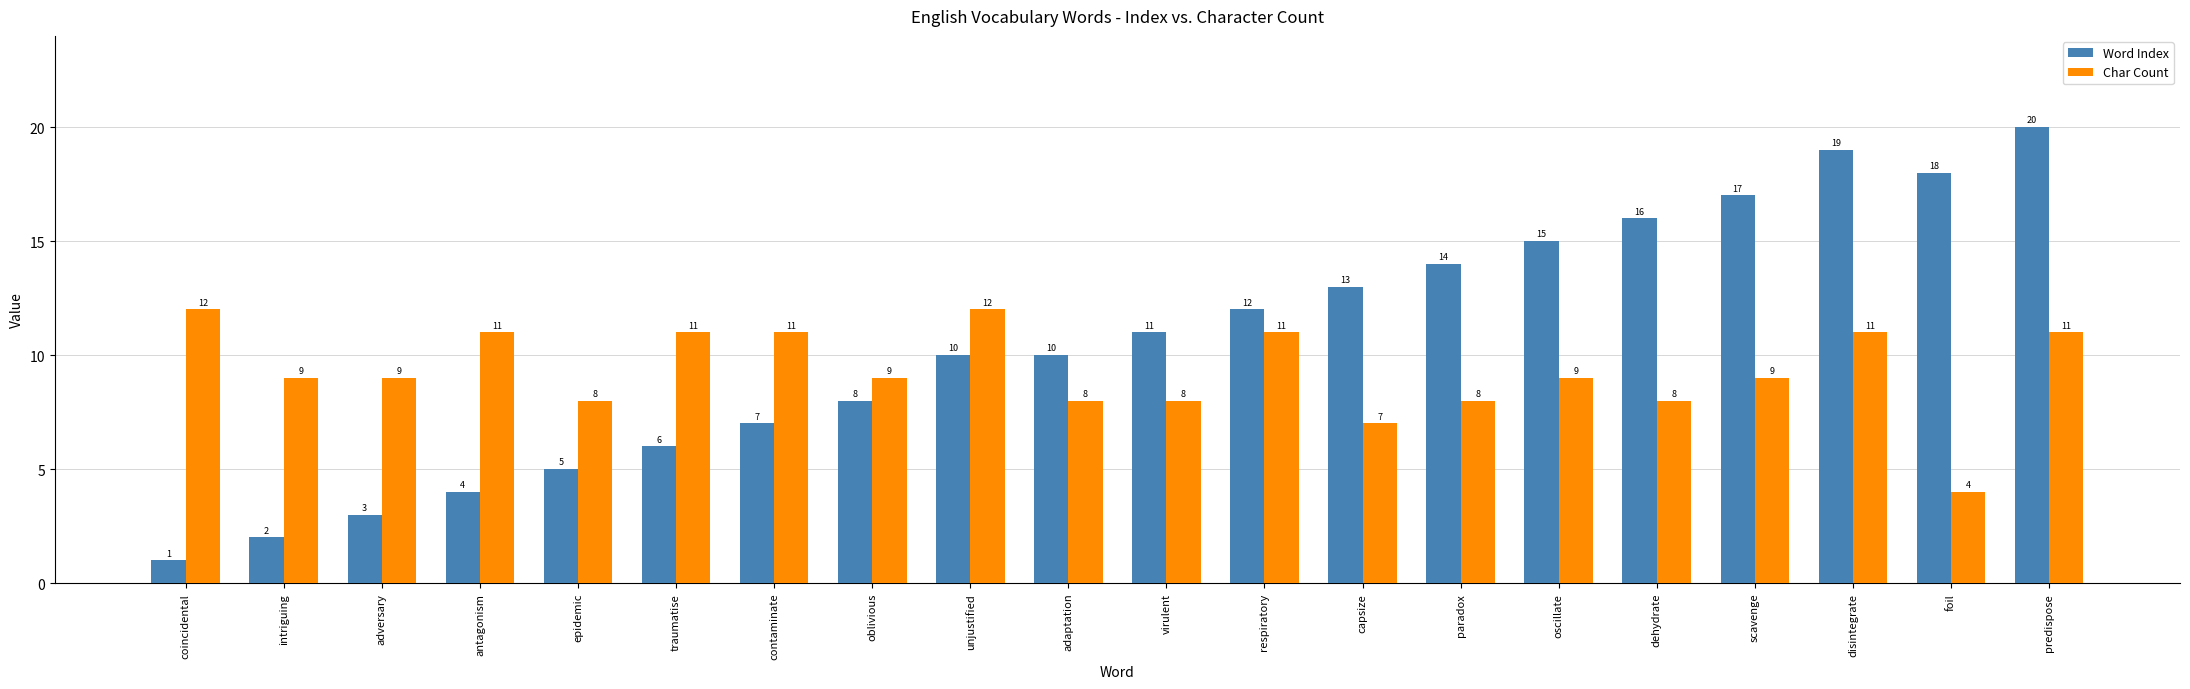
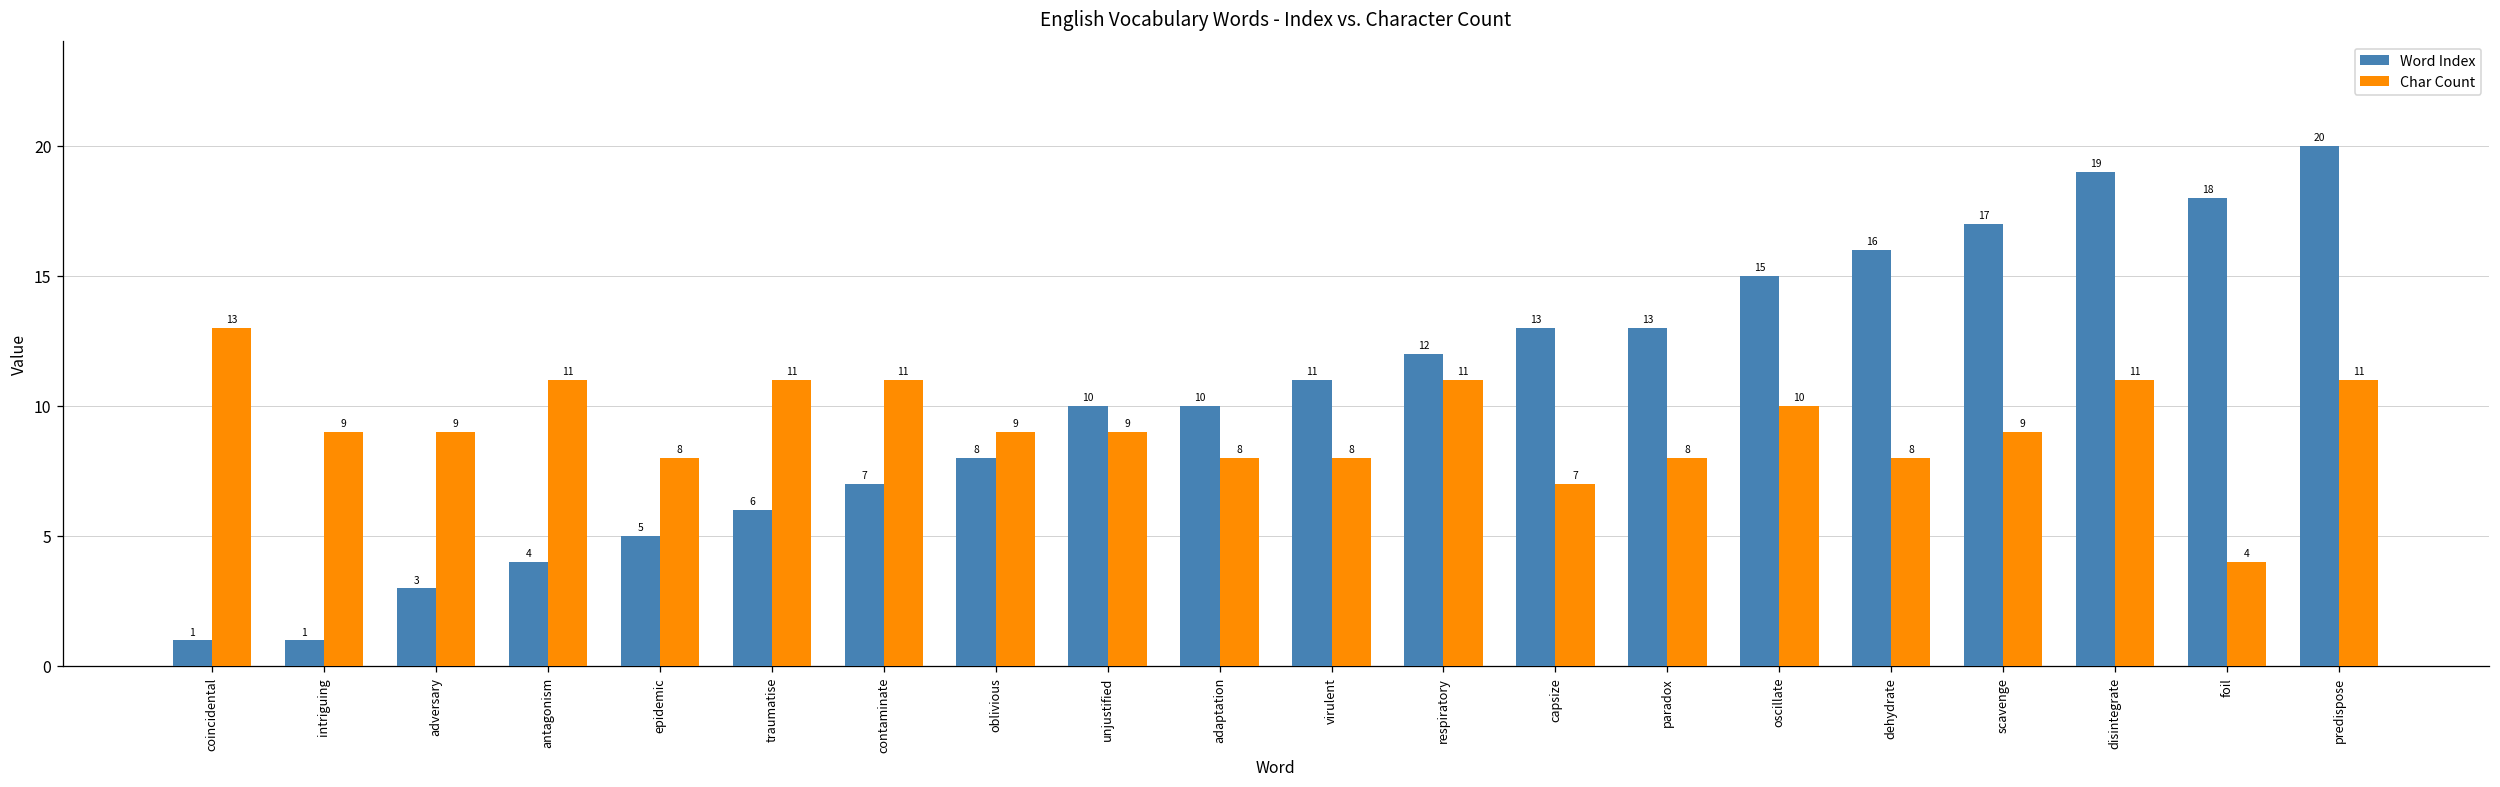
Char Count, coincidental: 12 -> 13
Word Index, intriguing: 2 -> 1
Char Count, unjustified: 12 -> 9
Word Index, paradox: 14 -> 13
Char Count, oscillate: 9 -> 10
